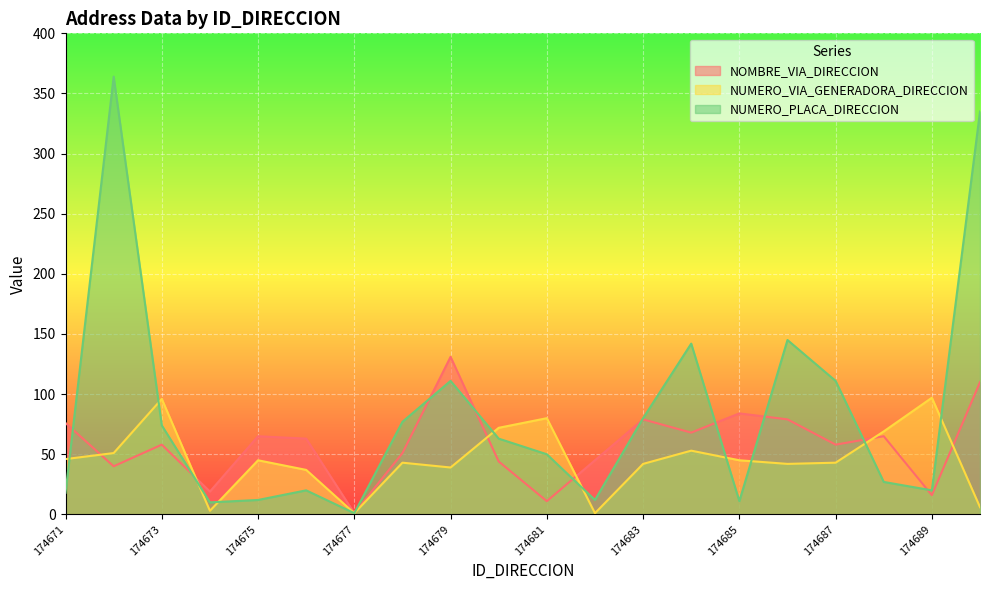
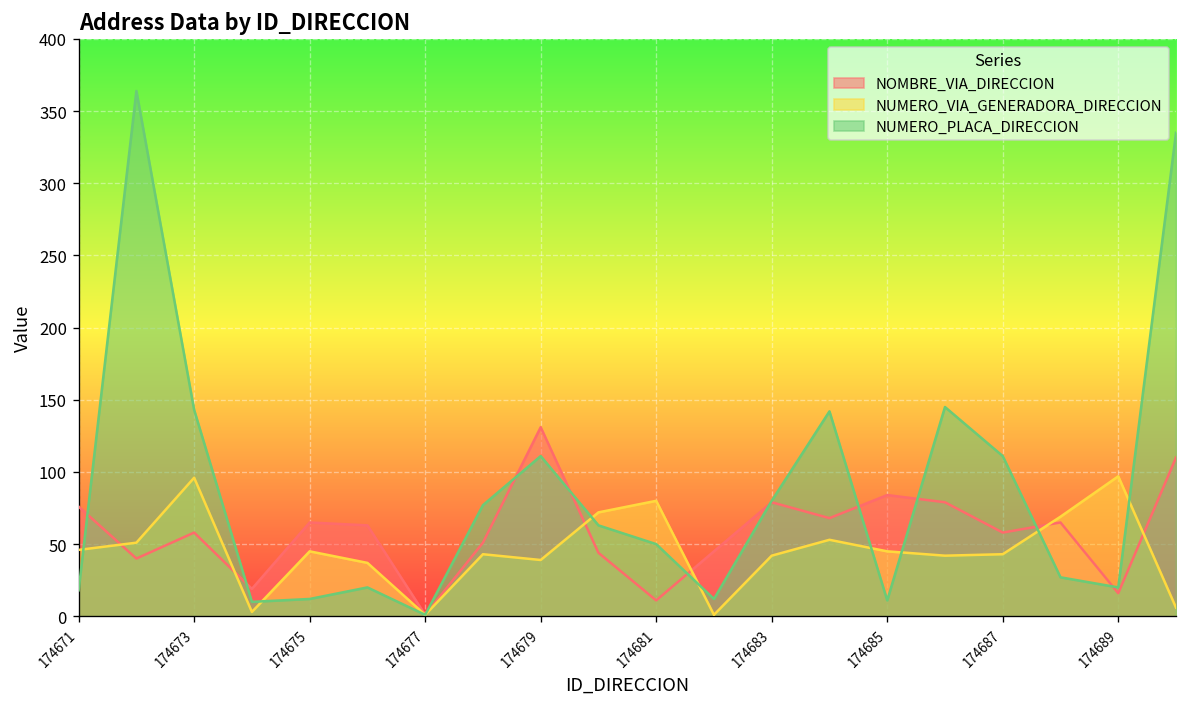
NUMERO_PLACA_DIRECCION, 174673: 74 -> 143
